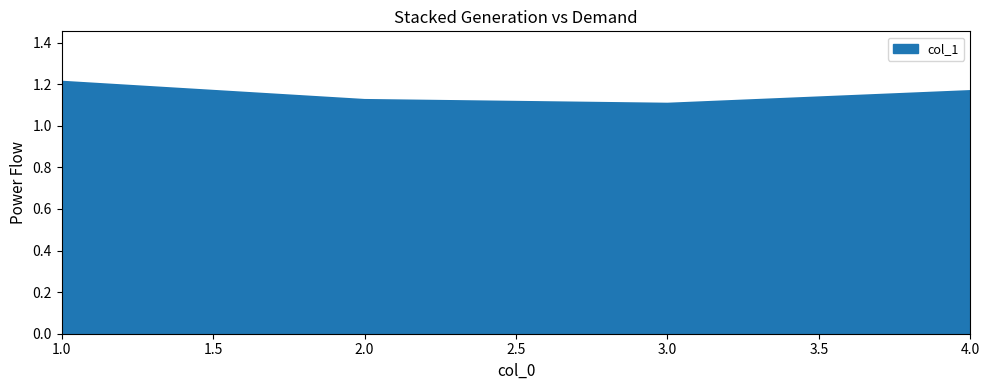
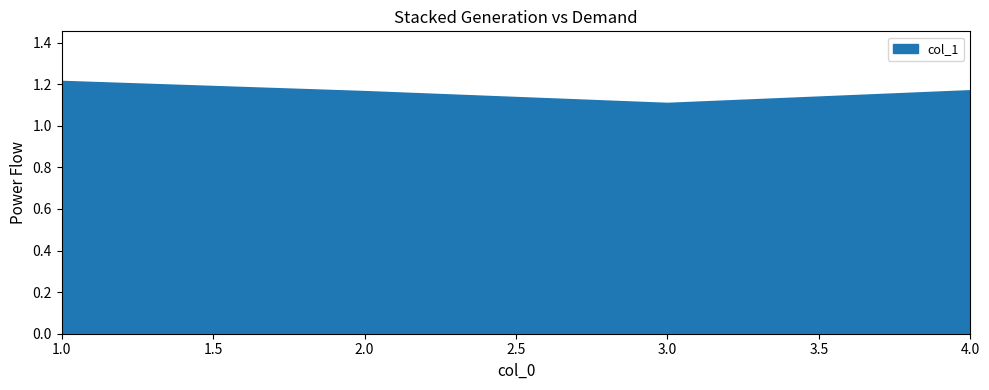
2.0: 1.12 -> 1.16
